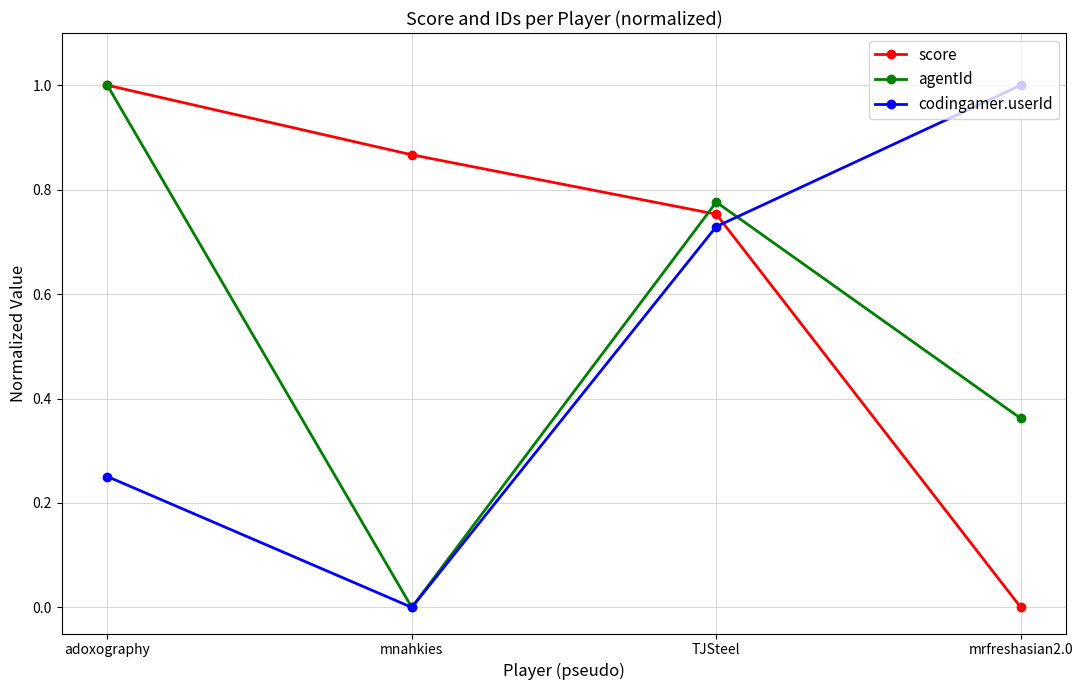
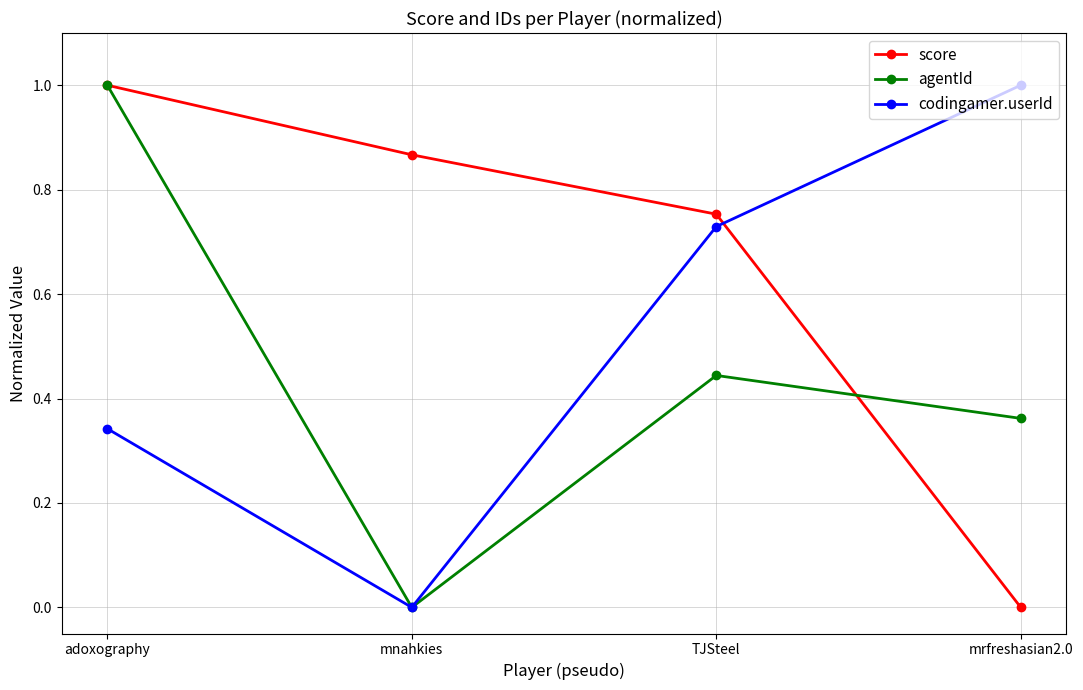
codingamer.userId, adoxography: 0.25 -> 0.34
agentId, TJSteel: 0.78 -> 0.44
